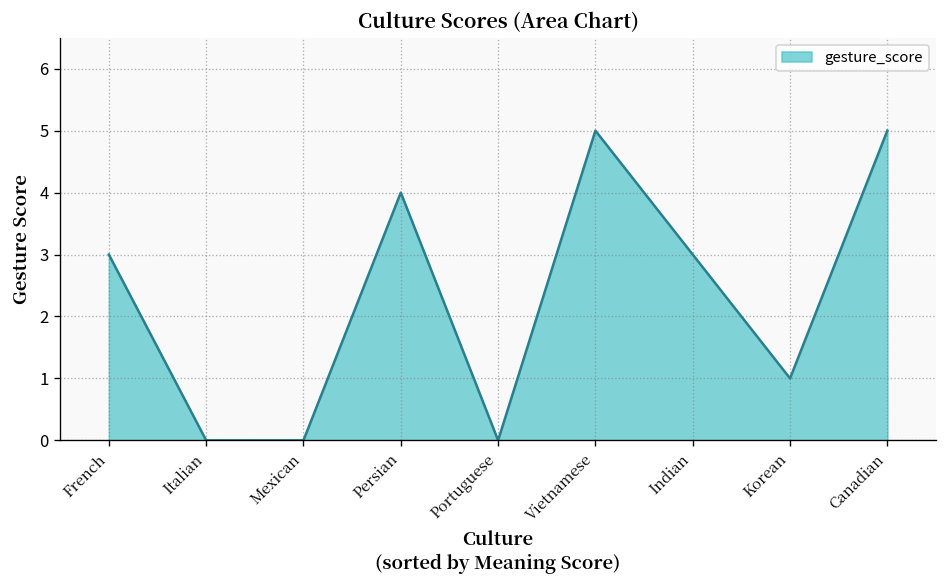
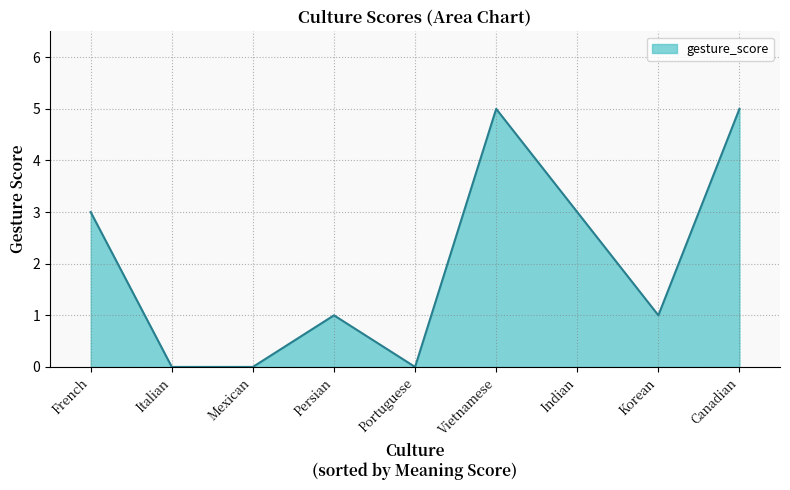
Persian: 4 -> 1
